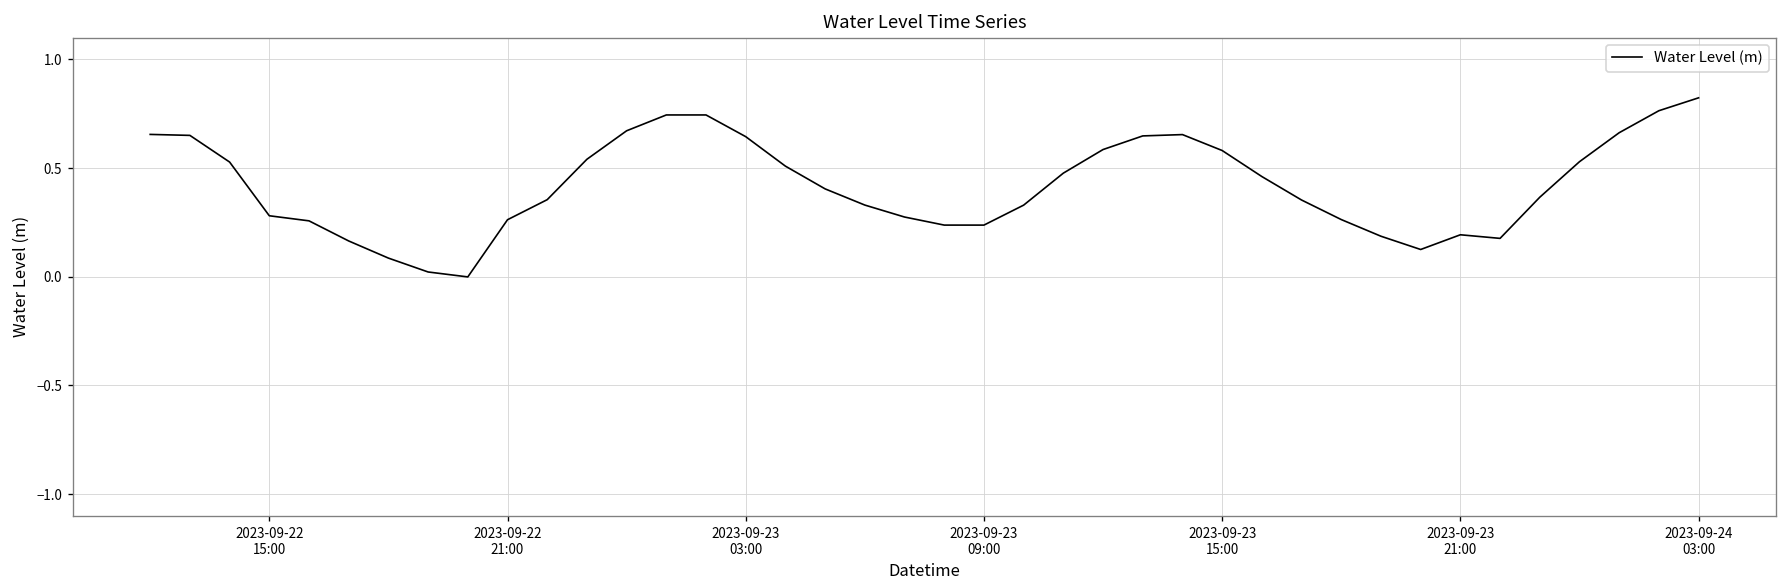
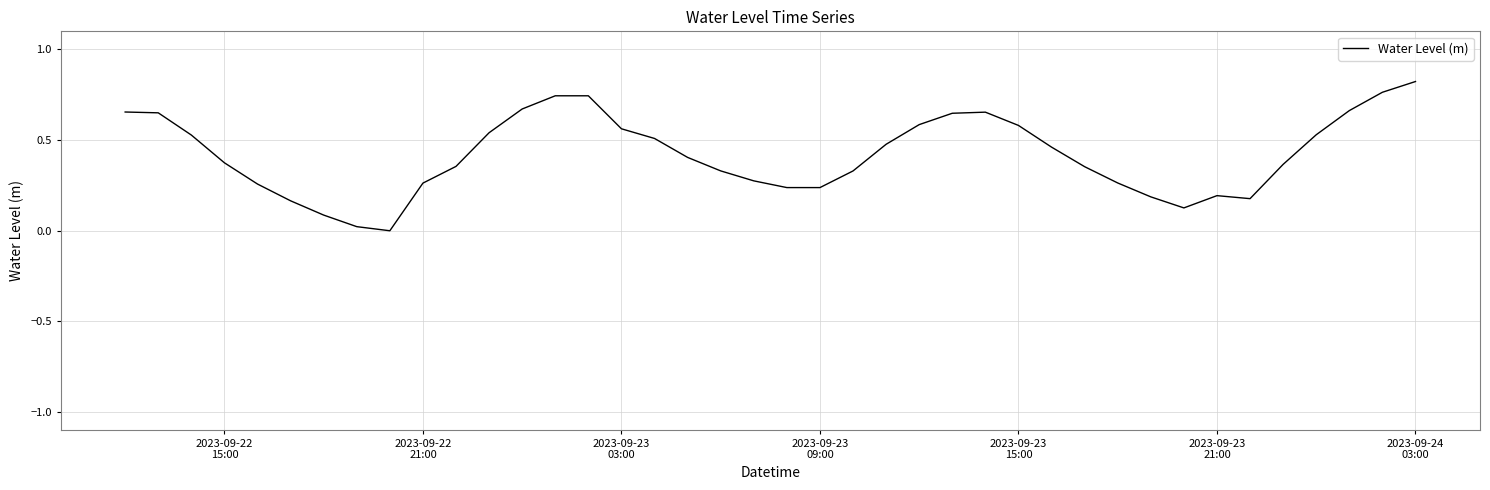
2023-09-22 15:00: 0.28 -> 0.37
2023-09-23 03:00: 0.64 -> 0.56
